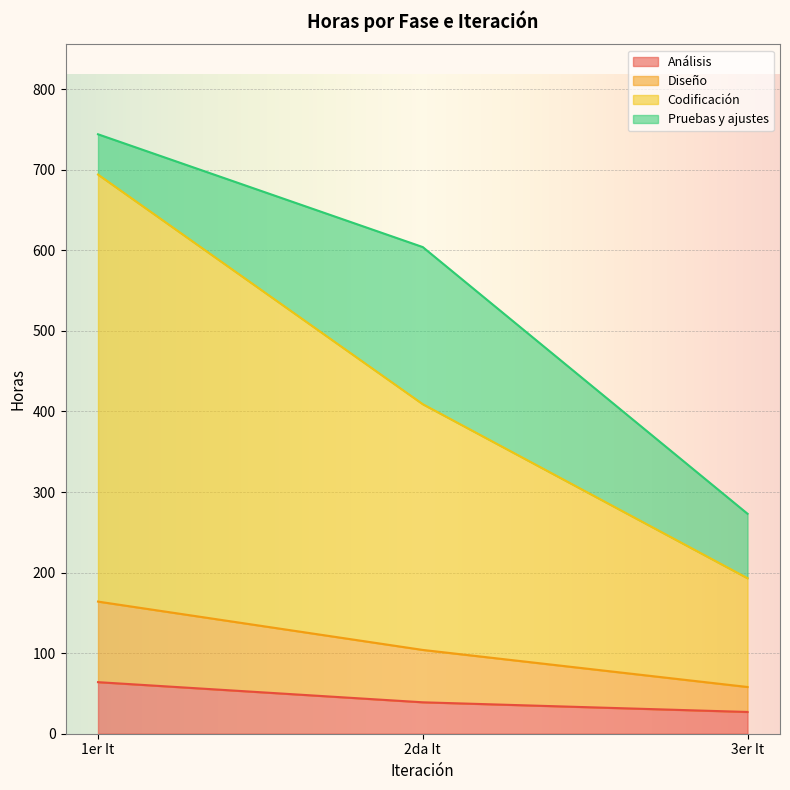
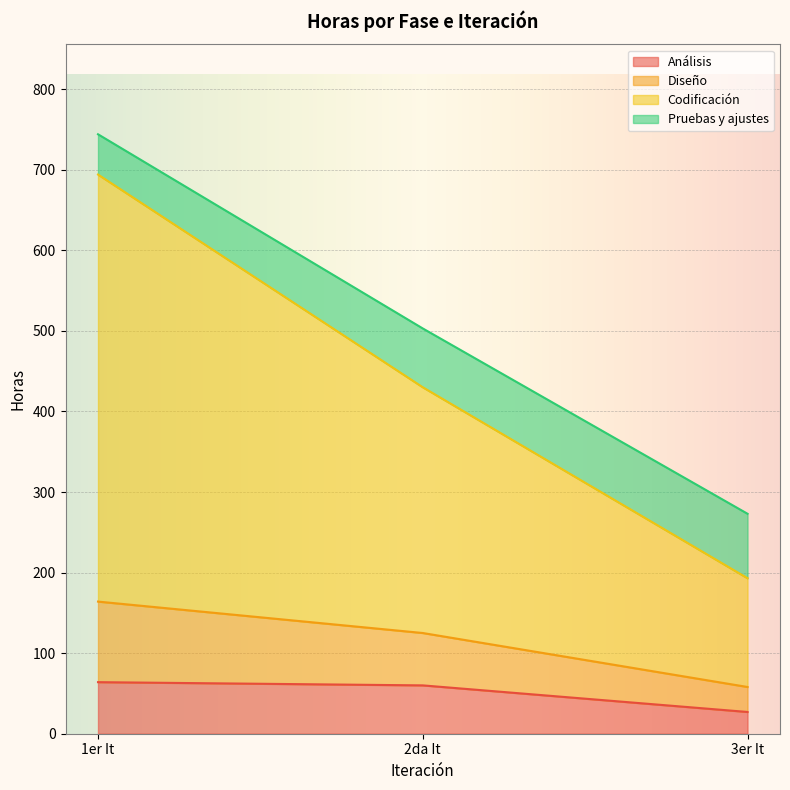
Análisis, 2da It: 40 -> 60
Pruebas y ajustes, 2da It: 200 -> 70
